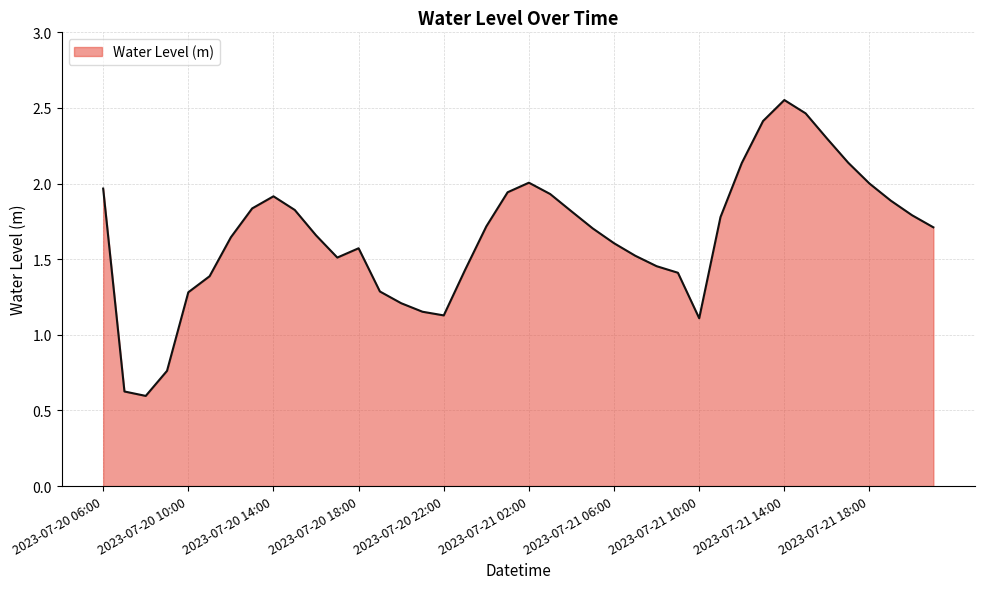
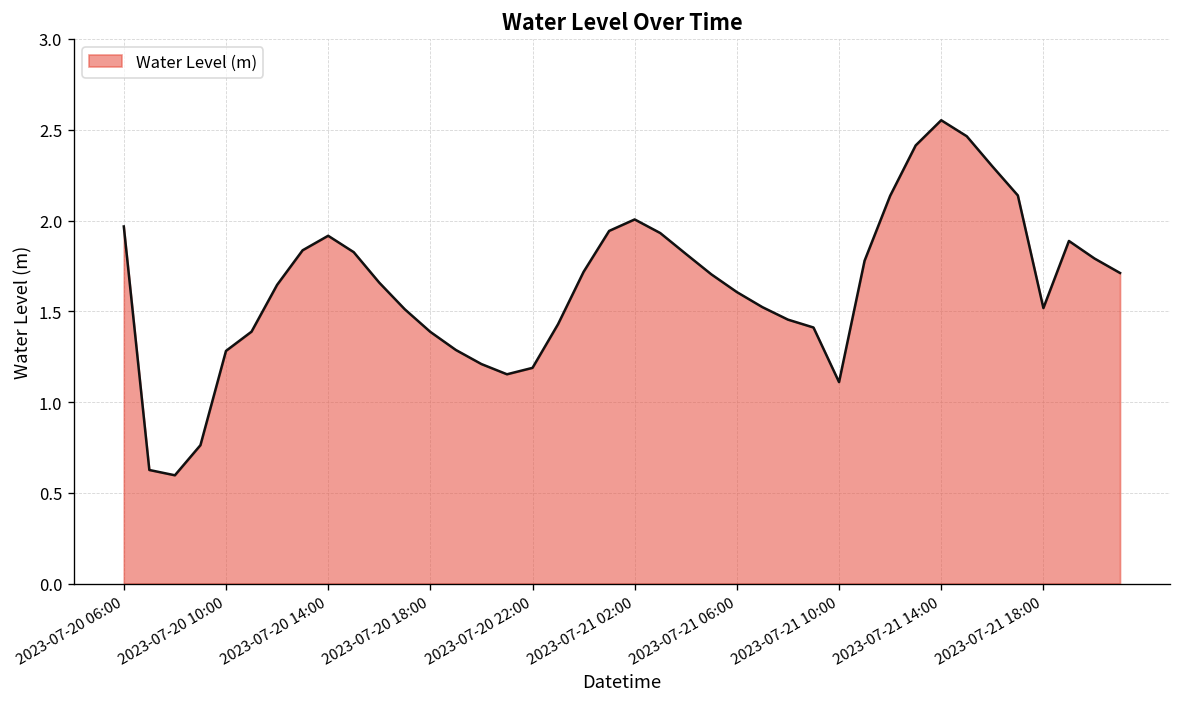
2023-07-20 18:00: 1.57 -> 1.39
2023-07-20 22:00: 1.13 -> 1.19
2023-07-21 18:00: 2.00 -> 1.52
